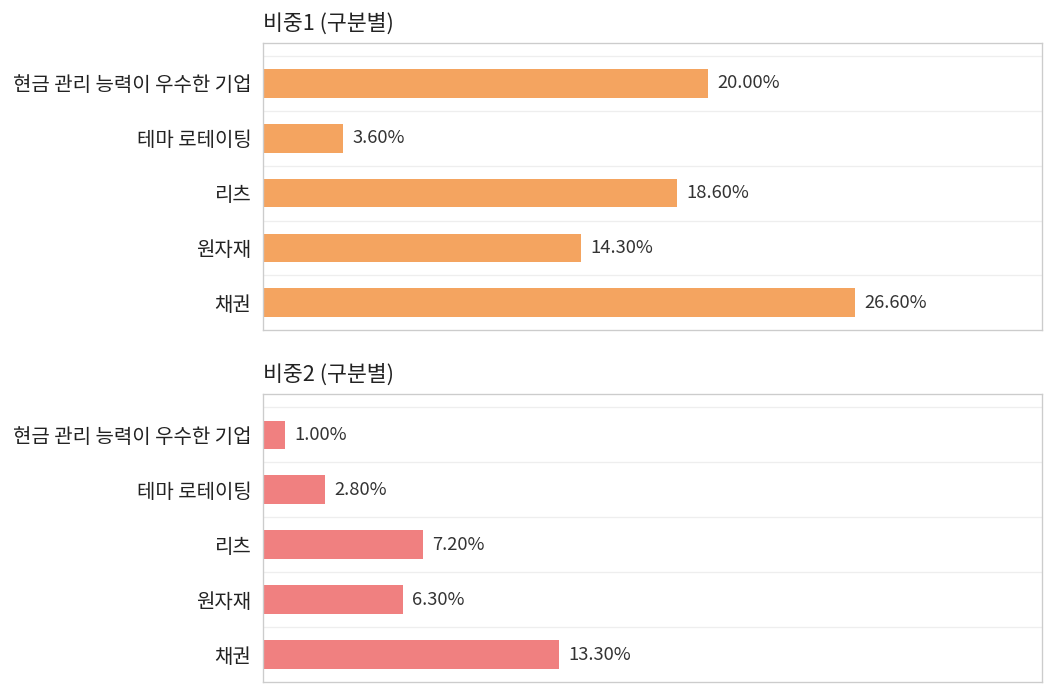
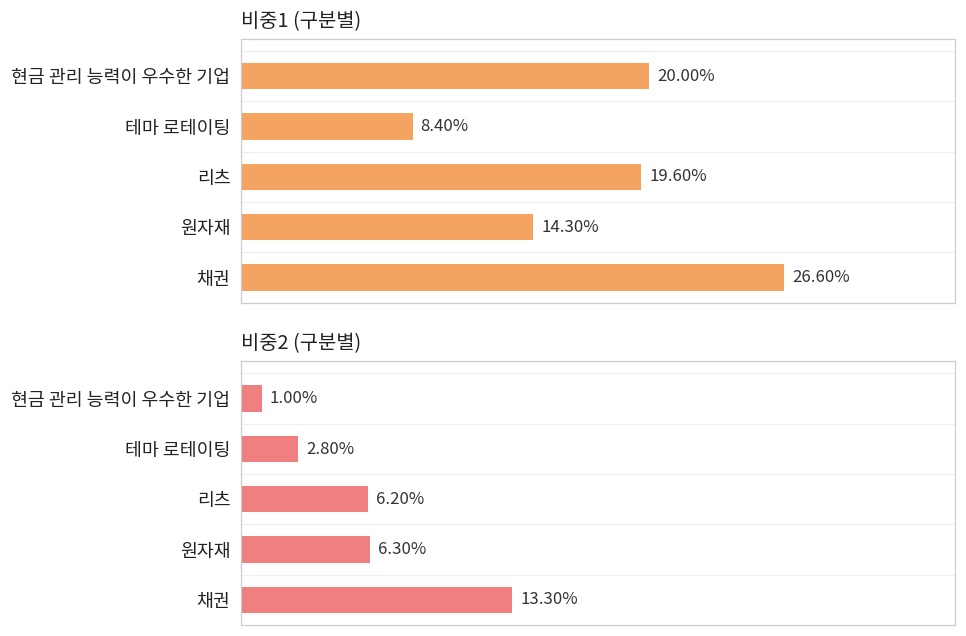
비중1 (구분별), 테마 로테이팅: 3.60% -> 8.40%
비중1 (구분별), 리츠: 18.60% -> 19.60%
비중2 (구분별), 리츠: 7.20% -> 6.20%
